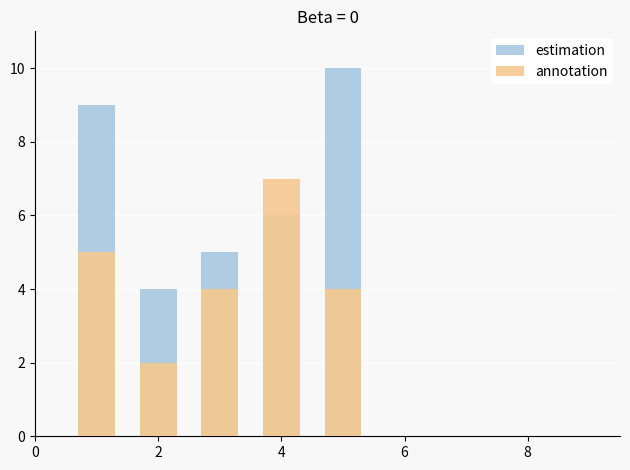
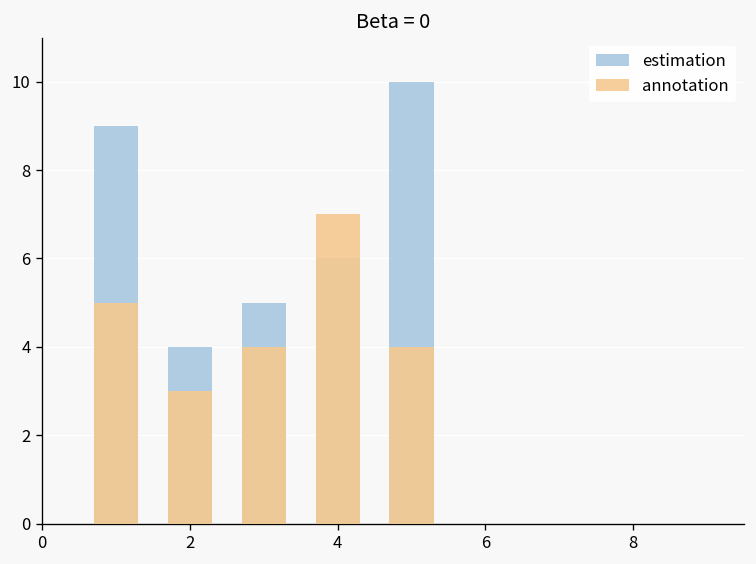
annotation, 2: 2 -> 3
